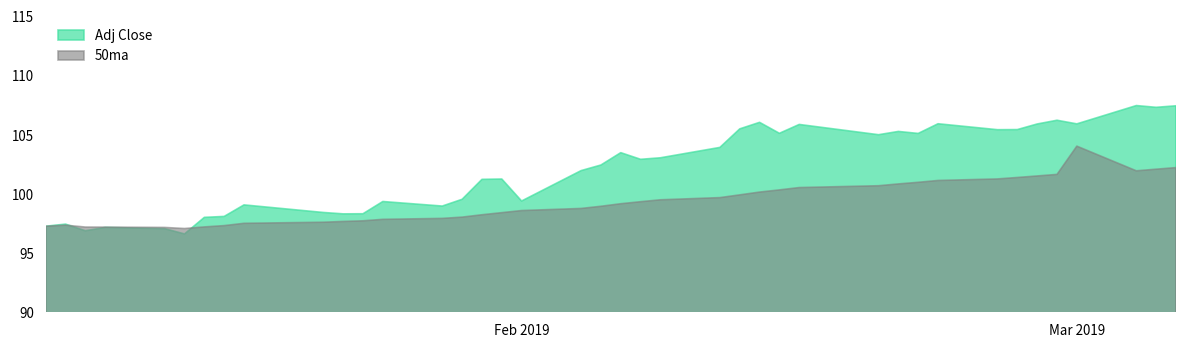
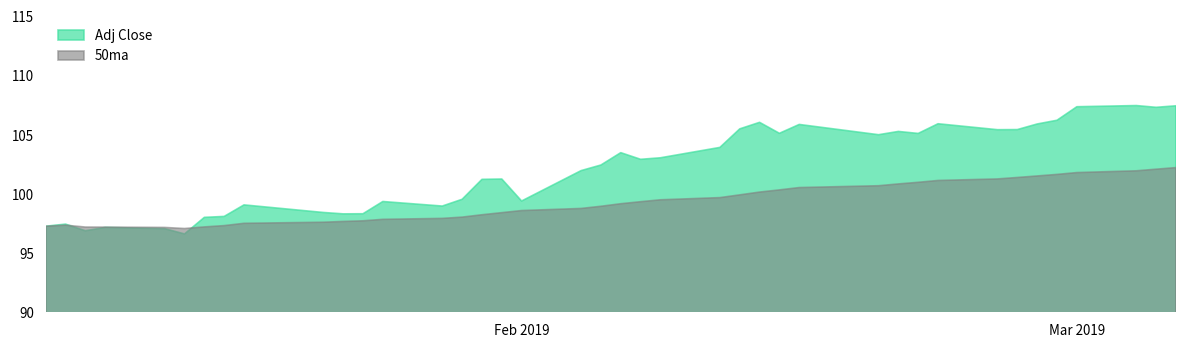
Adj Close, Mar 2019: 106 -> 107
50ma, Mar 2019: 104 -> 102
